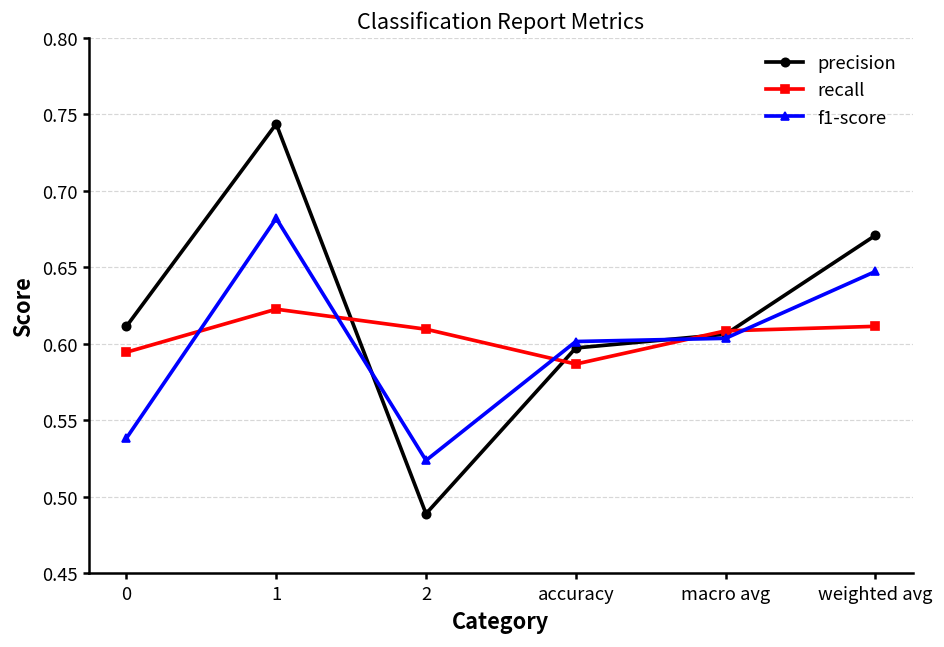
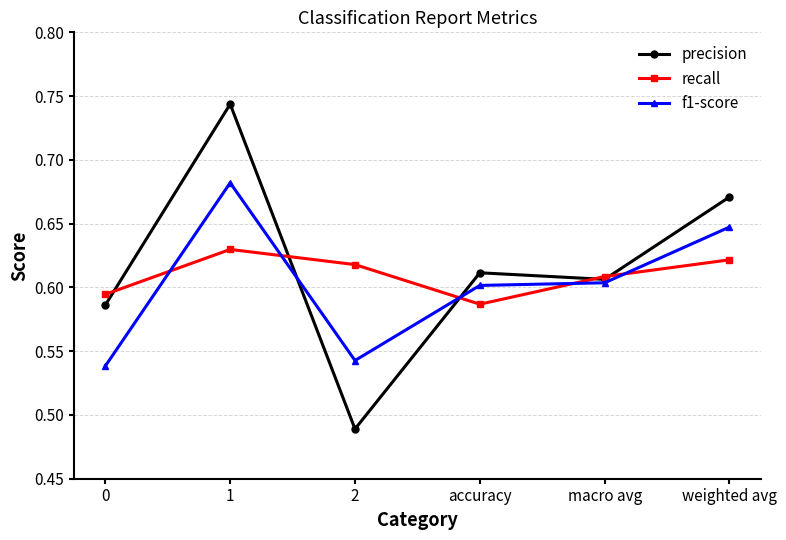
precision, 0: 0.611 -> 0.586
recall, 1: 0.623 -> 0.630
recall, 2: 0.610 -> 0.618
f1-score, 2: 0.524 -> 0.543
precision, accuracy: 0.597 -> 0.611
recall, weighted avg: 0.611 -> 0.622
